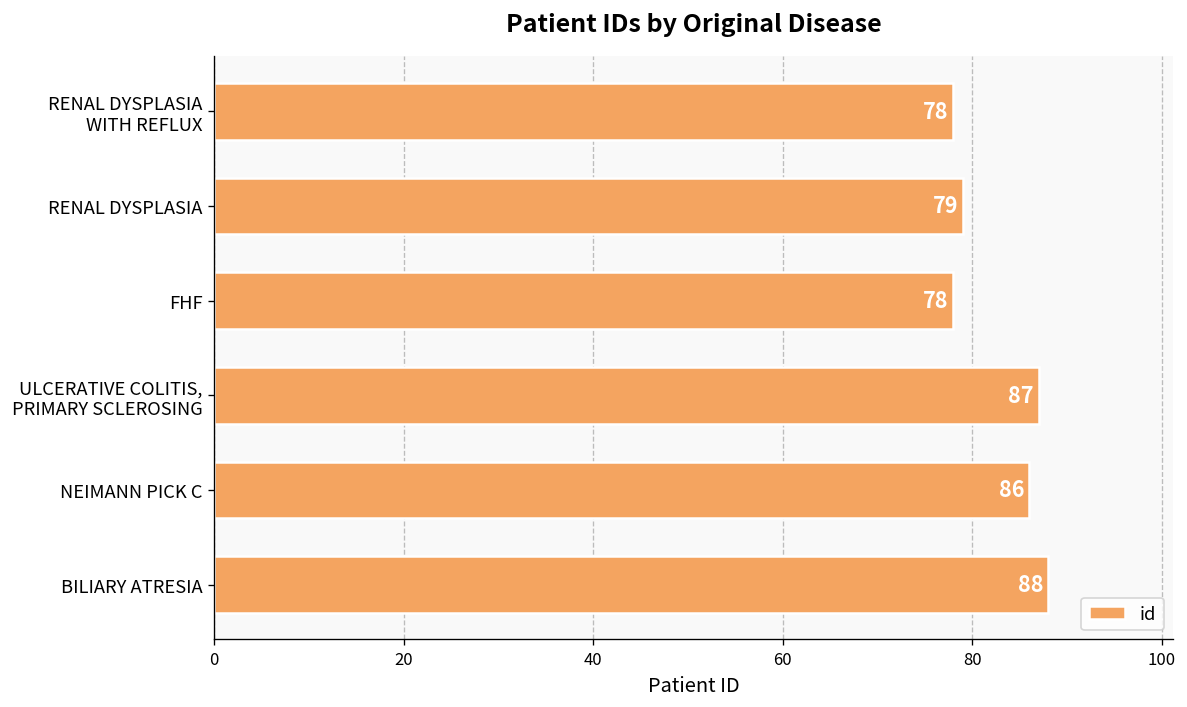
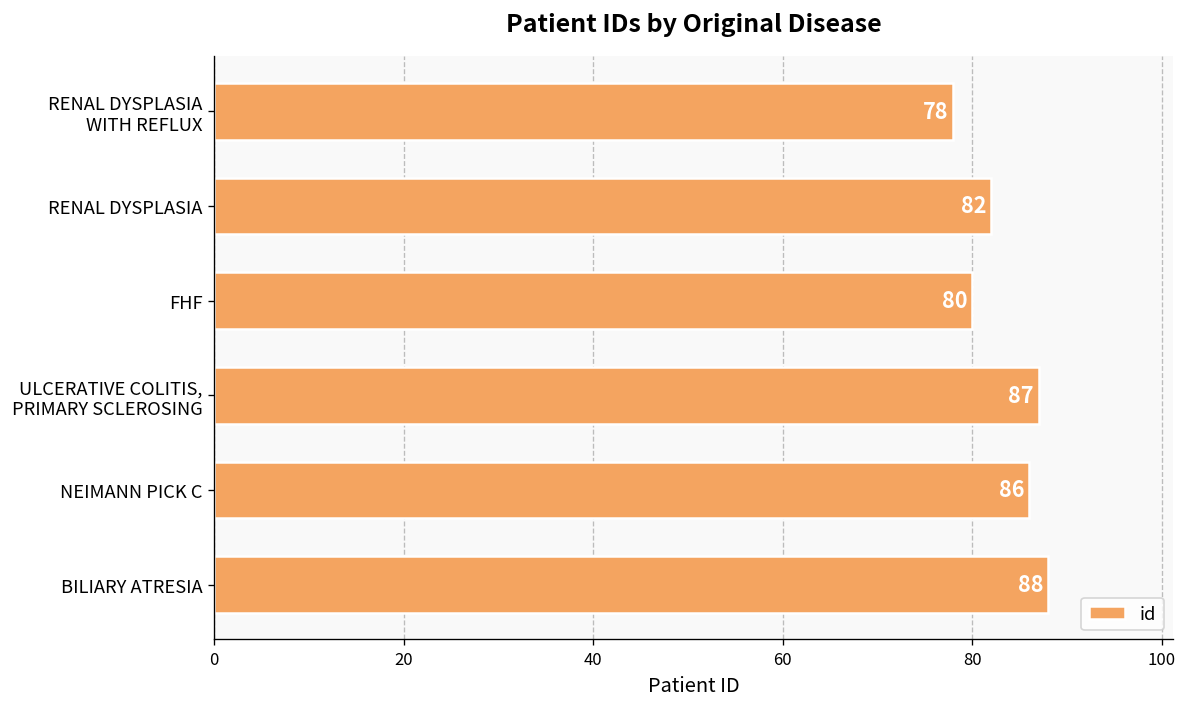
RENAL DYSPLASIA: 79 -> 82
FHF: 78 -> 80
